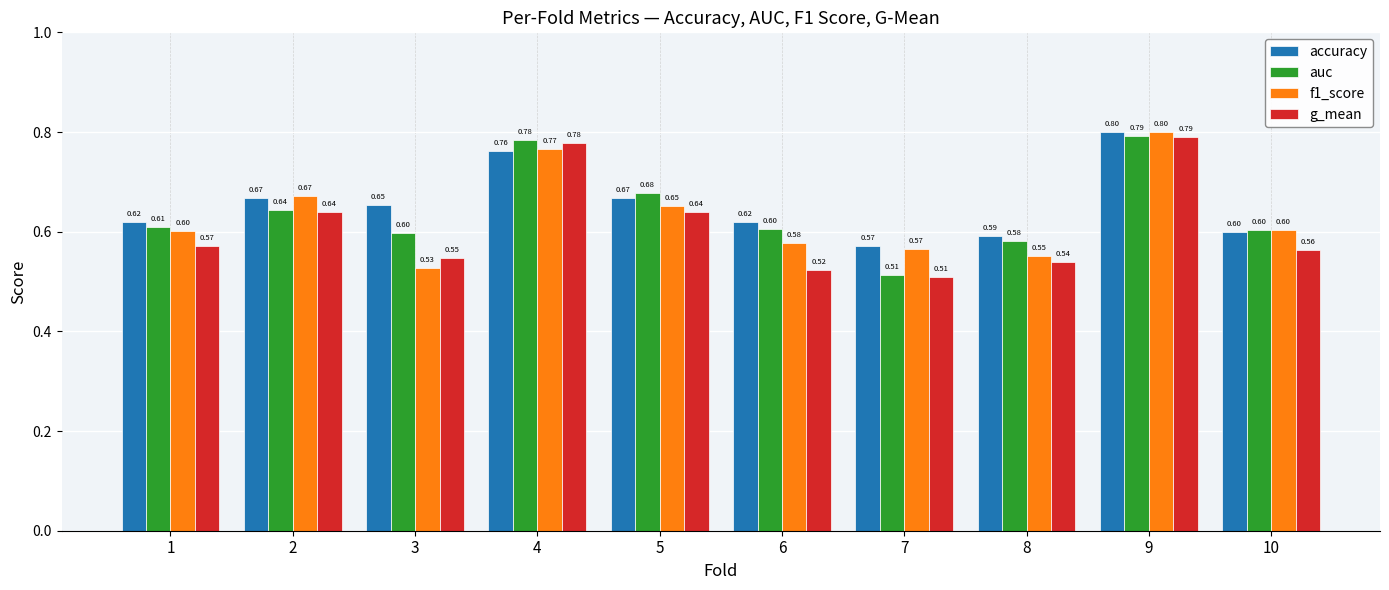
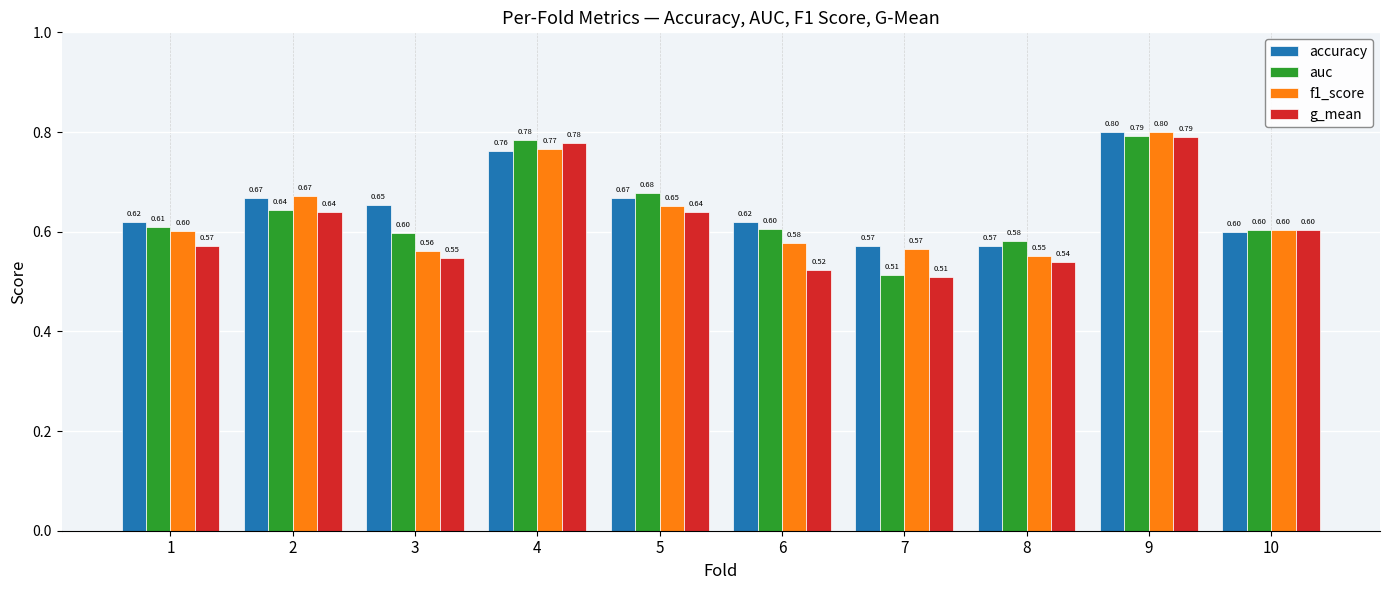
f1_score, 3: 0.53 -> 0.56
accuracy, 8: 0.59 -> 0.57
g_mean, 10: 0.56 -> 0.60
